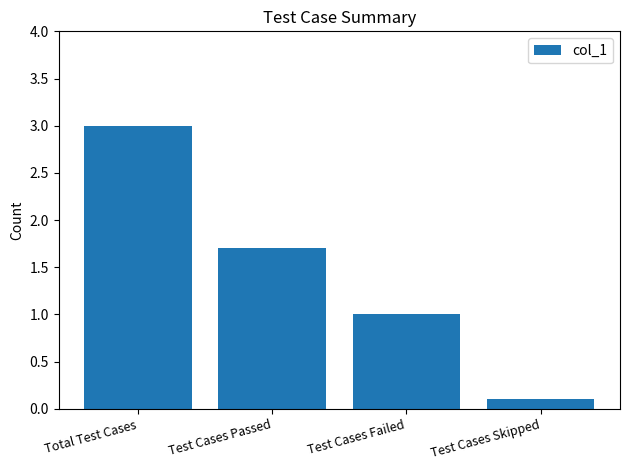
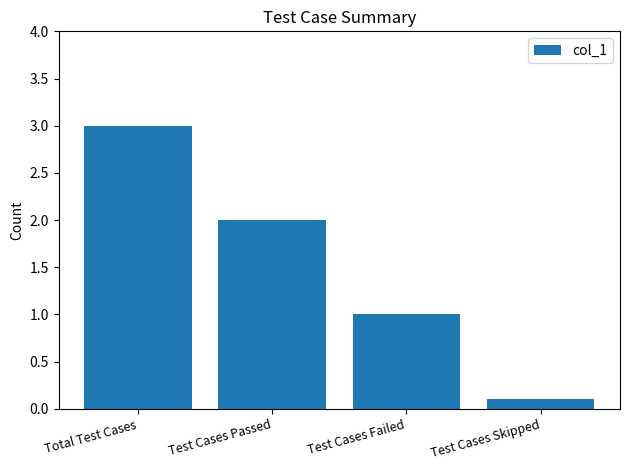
Test Cases Passed: 1.7 -> 2.0
